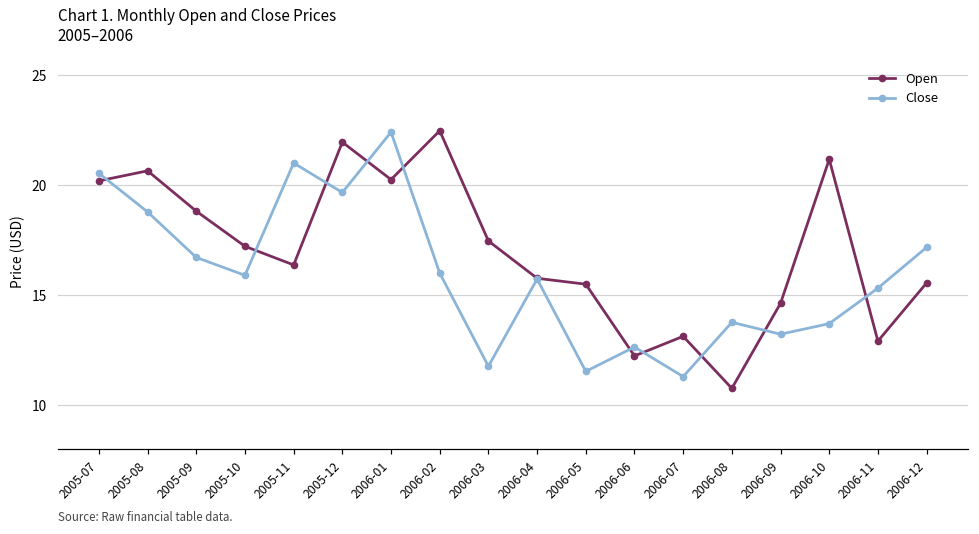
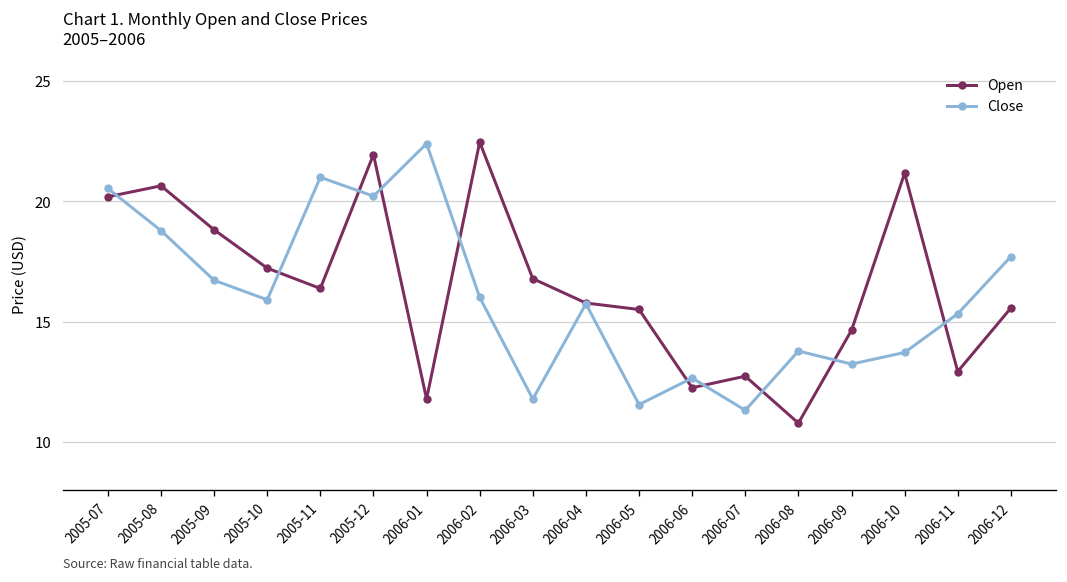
Close, 2005-12: 19.7 -> 20.2
Open, 2006-01: 20.3 -> 11.8
Open, 2006-03: 17.5 -> 16.8
Open, 2006-07: 13.1 -> 12.7
Close, 2006-12: 17.2 -> 17.7
